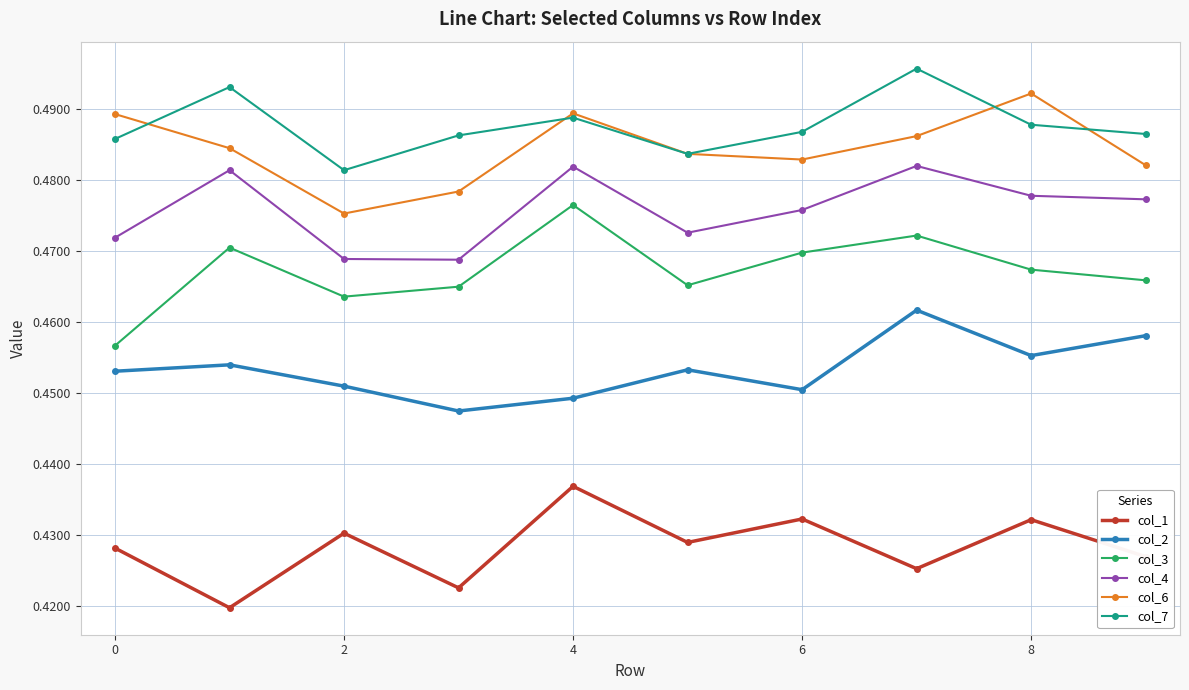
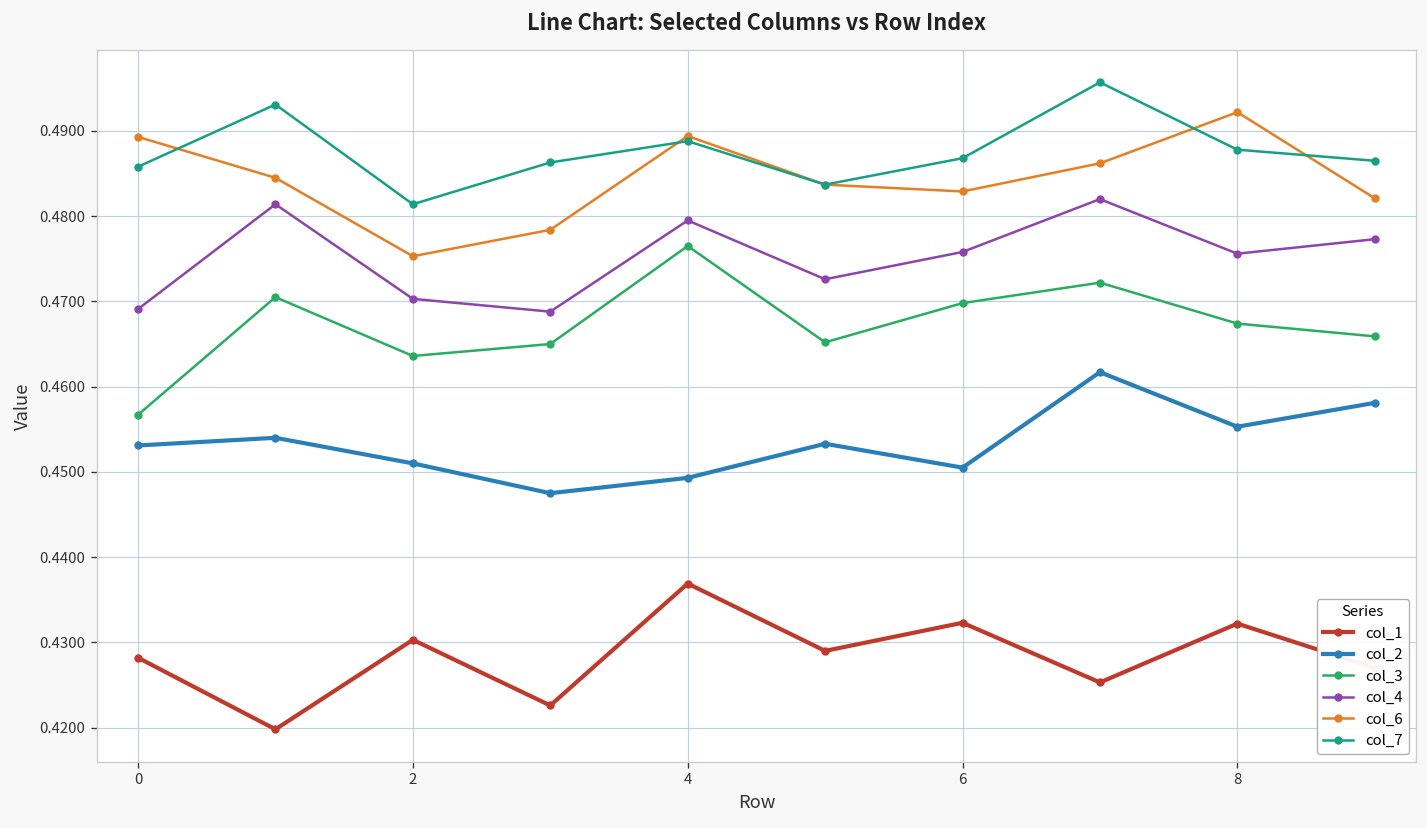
col_4, 0: 0.472 -> 0.469
col_4, 2: 0.469 -> 0.470
col_4, 4: 0.482 -> 0.480
col_4, 8: 0.478 -> 0.476
